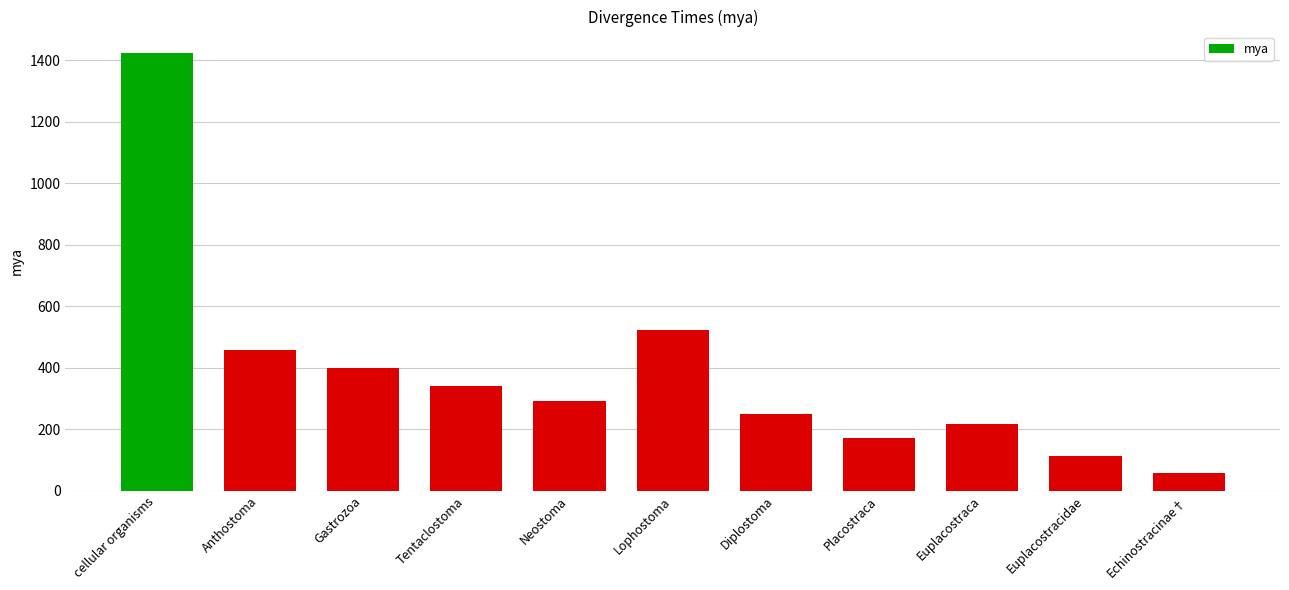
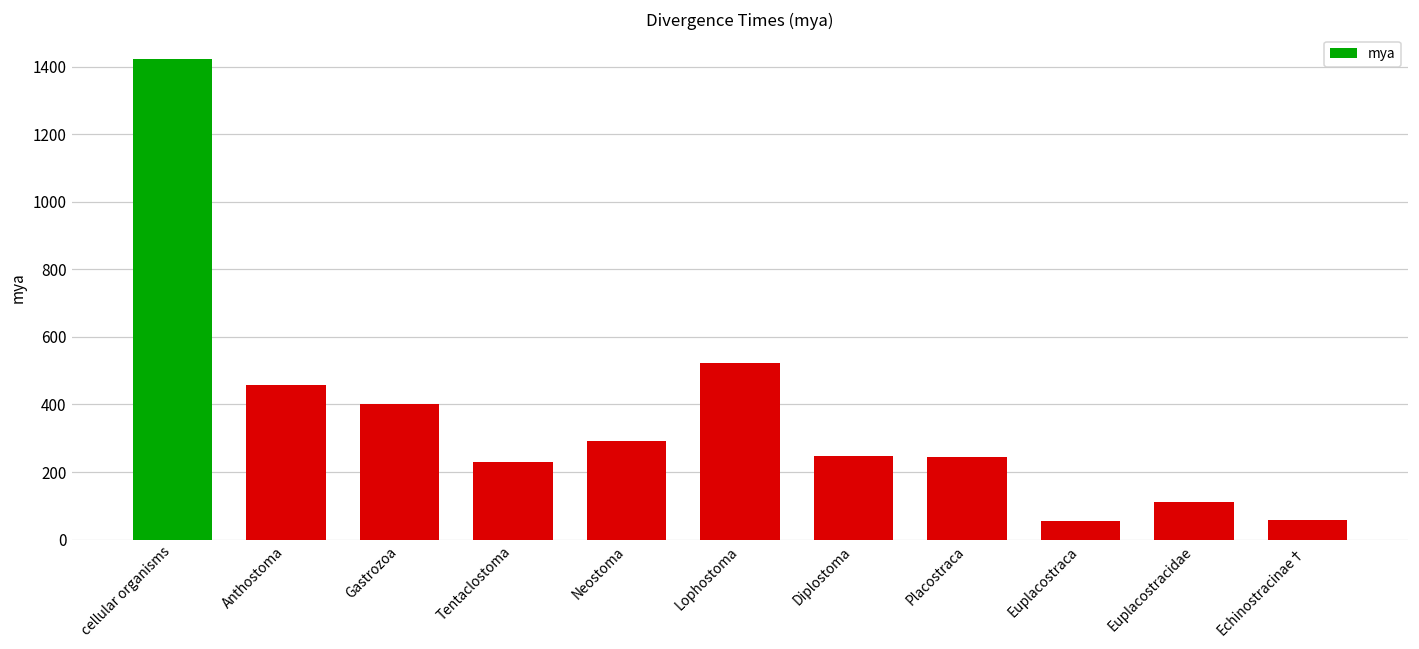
Tentaclostoma: 340 -> 230
Placostraca: 170 -> 240
Euplacostraca: 220 -> 50
